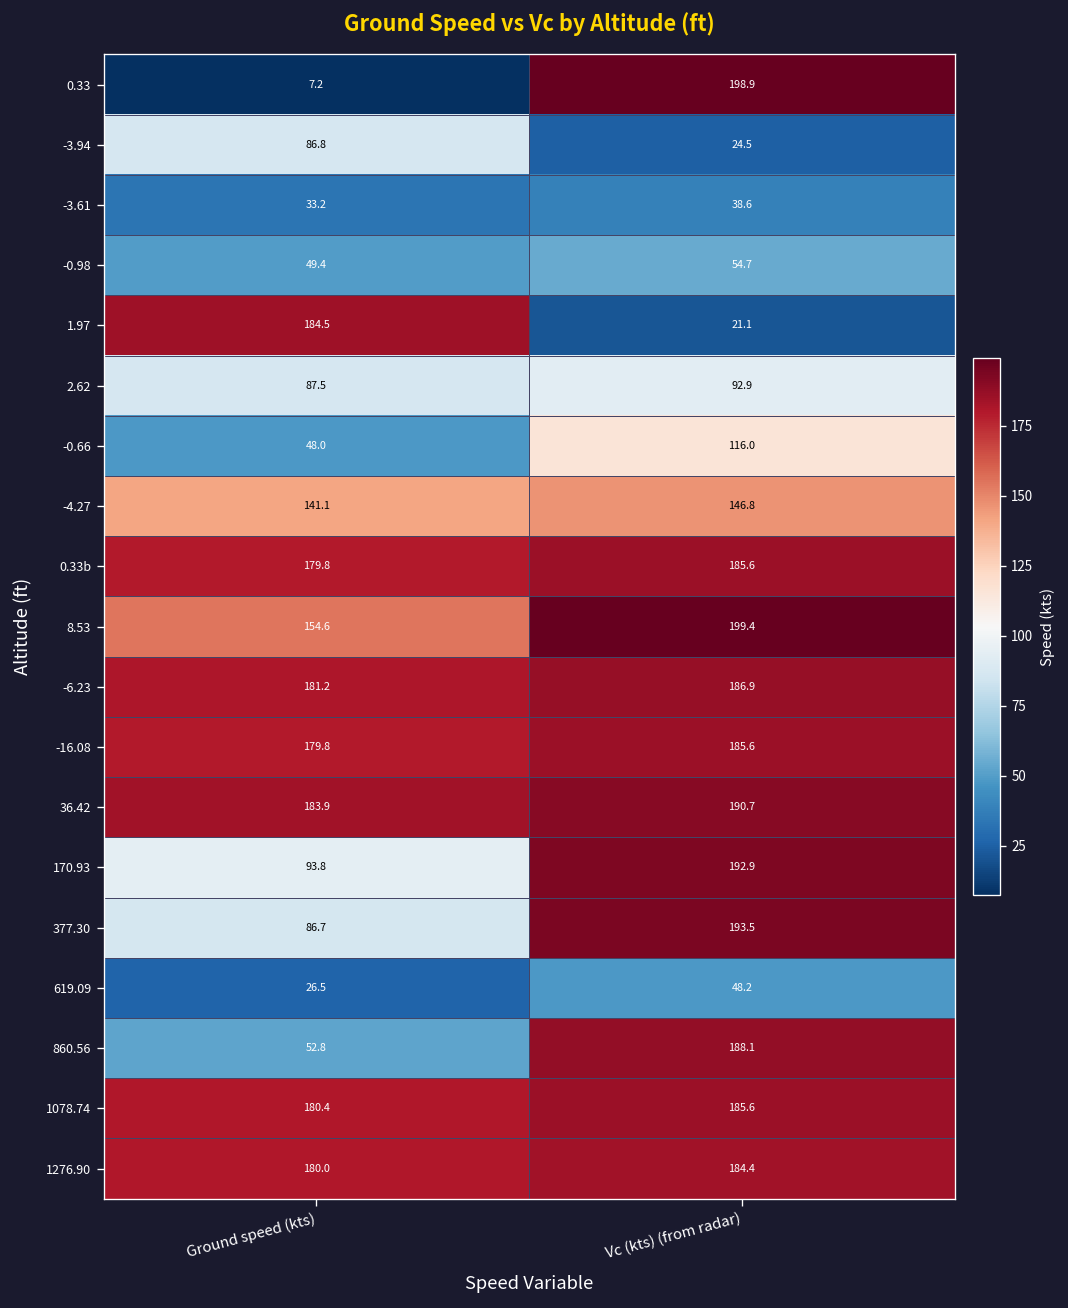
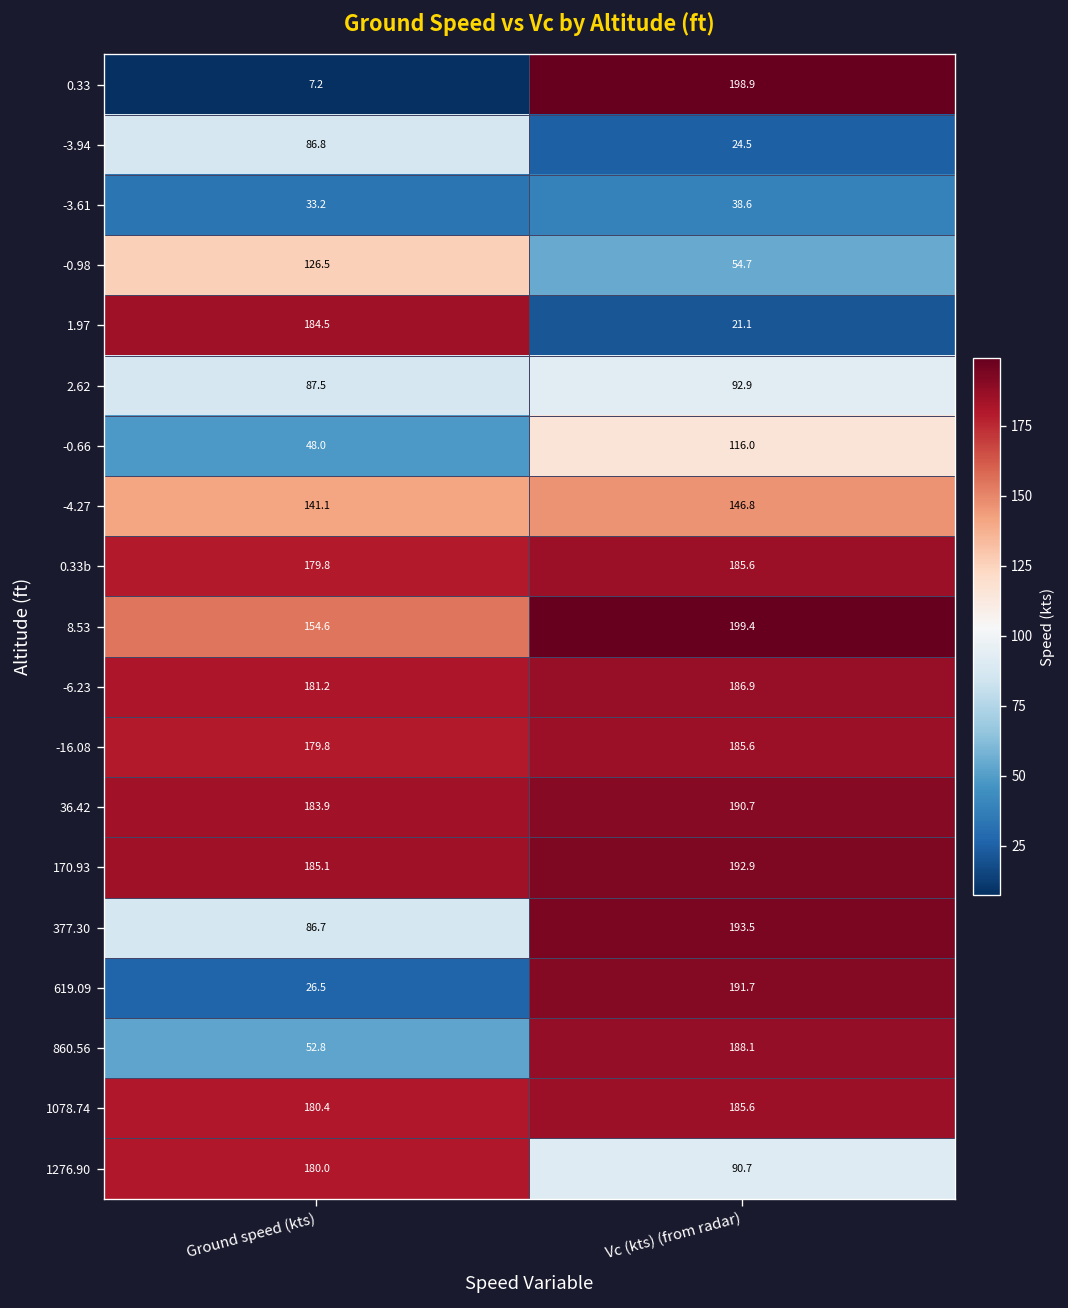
-0.98, Ground speed (kts): 49.4 -> 126.5
170.93, Ground speed (kts): 93.8 -> 185.1
619.09, Vc (kts) (from radar): 48.2 -> 191.7
1276.90, Vc (kts) (from radar): 184.4 -> 90.7
